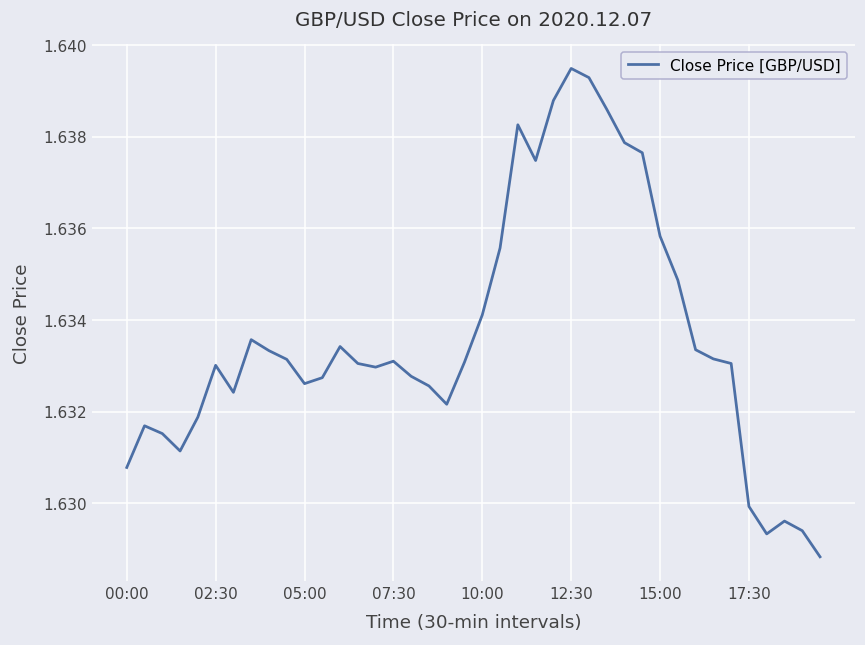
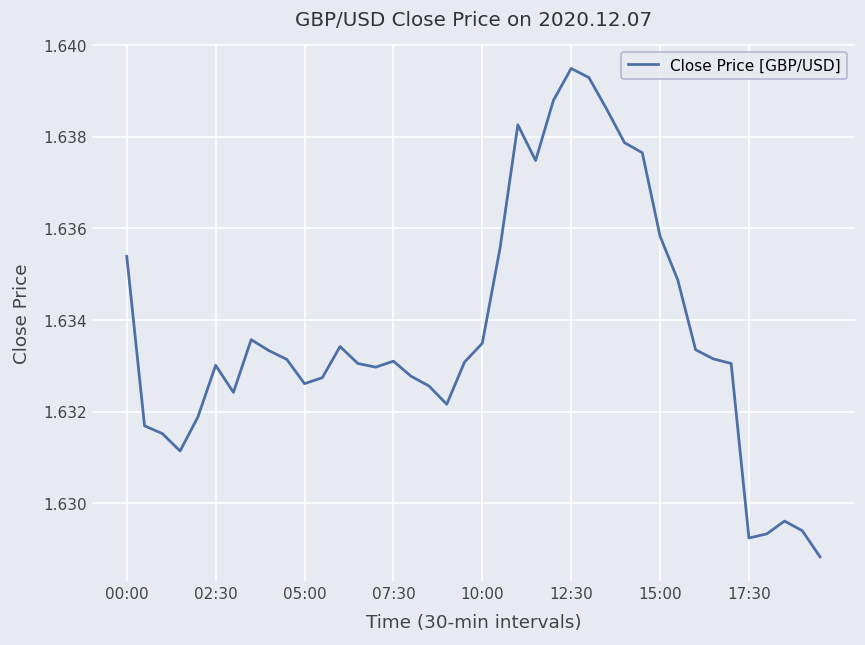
00:00: 1.6308 -> 1.6354
10:00: 1.6341 -> 1.6335
17:30: 1.6299 -> 1.6292
